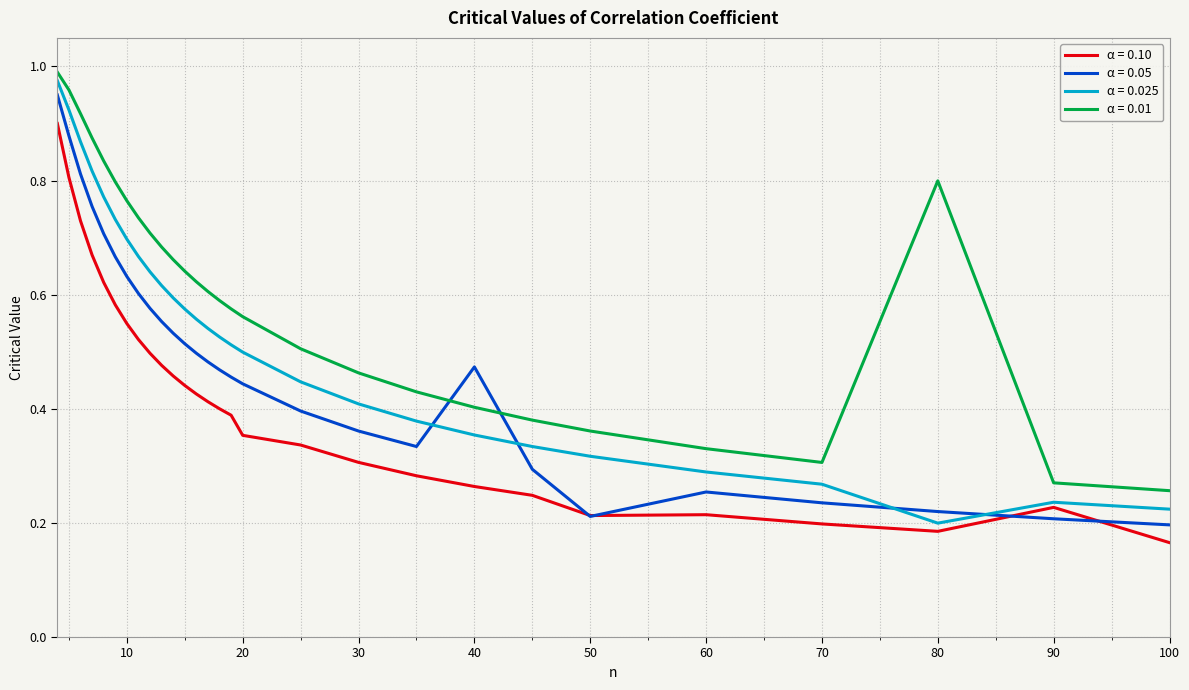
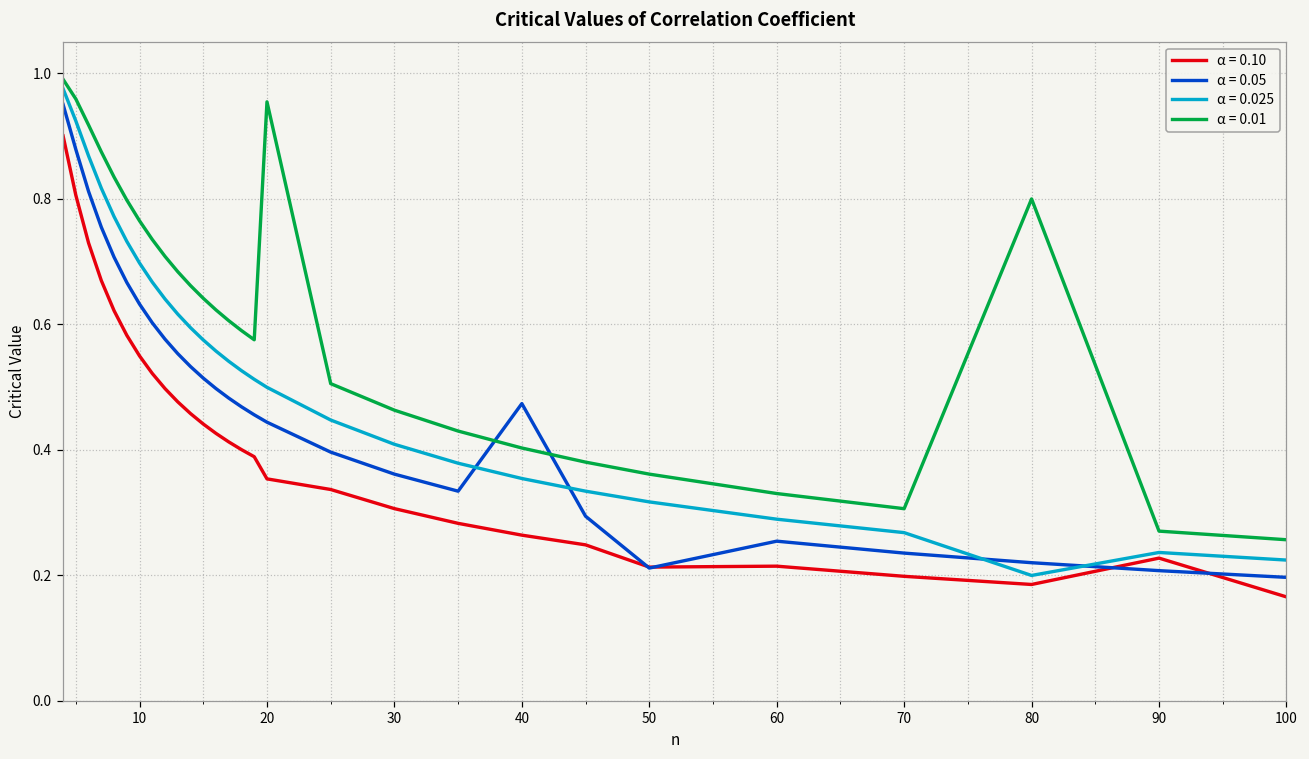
α = 0.01, 20: 0.56 -> 0.95
